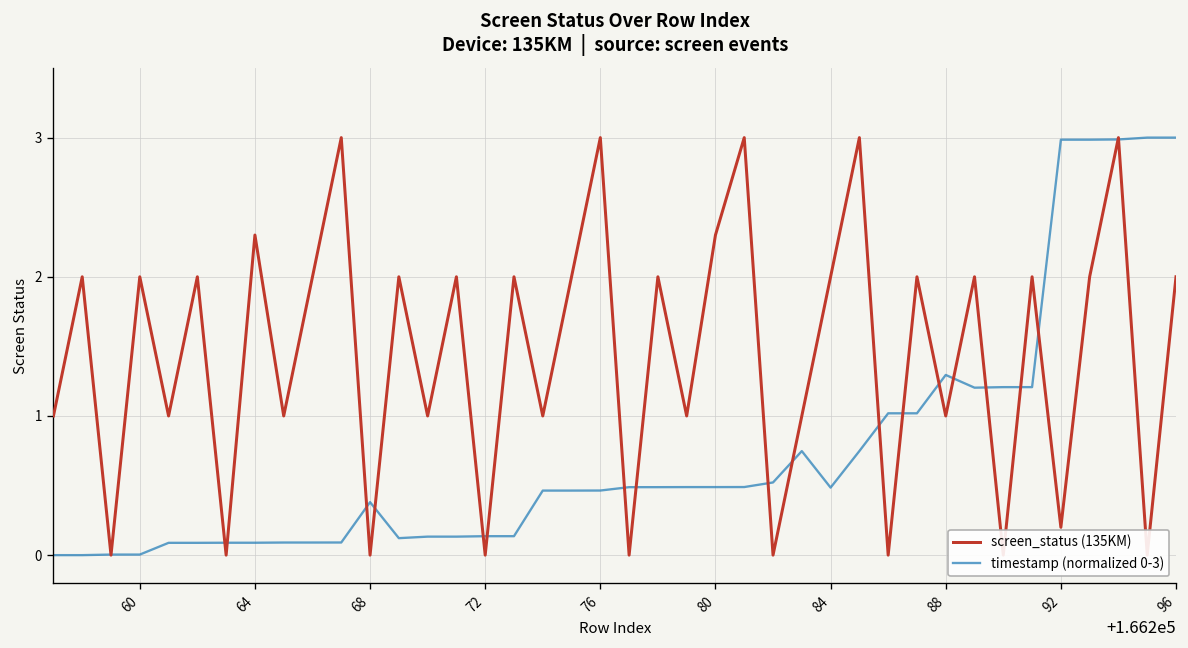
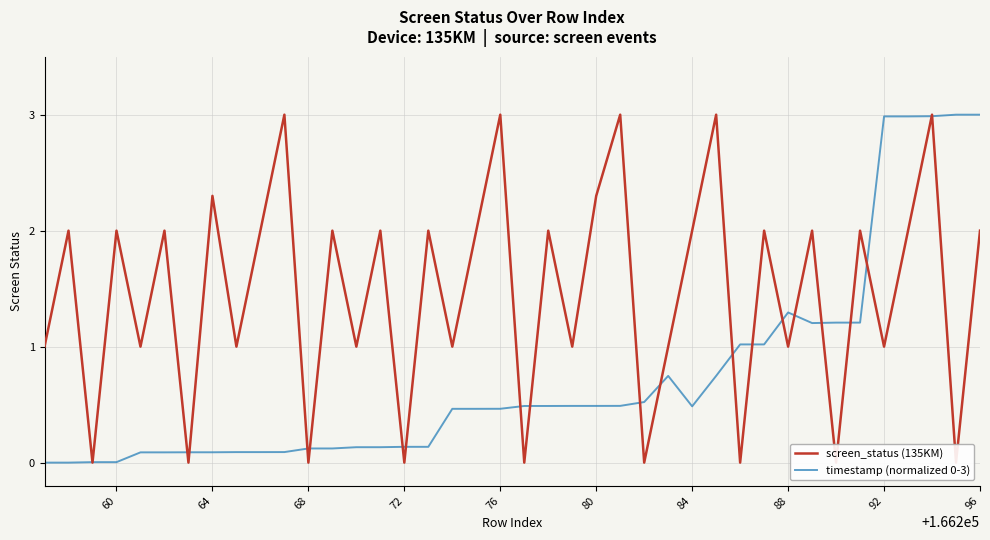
timestamp (normalized 0-3), 68: 0.38 -> 0.12
screen_status (135KM), 92: 0.2 -> 1.0
